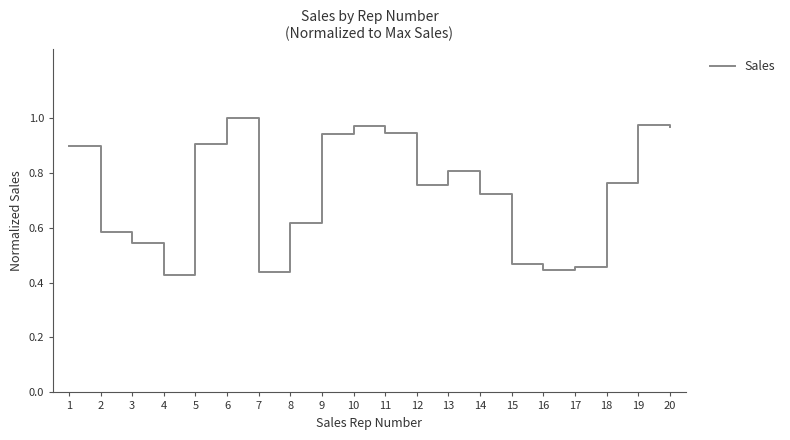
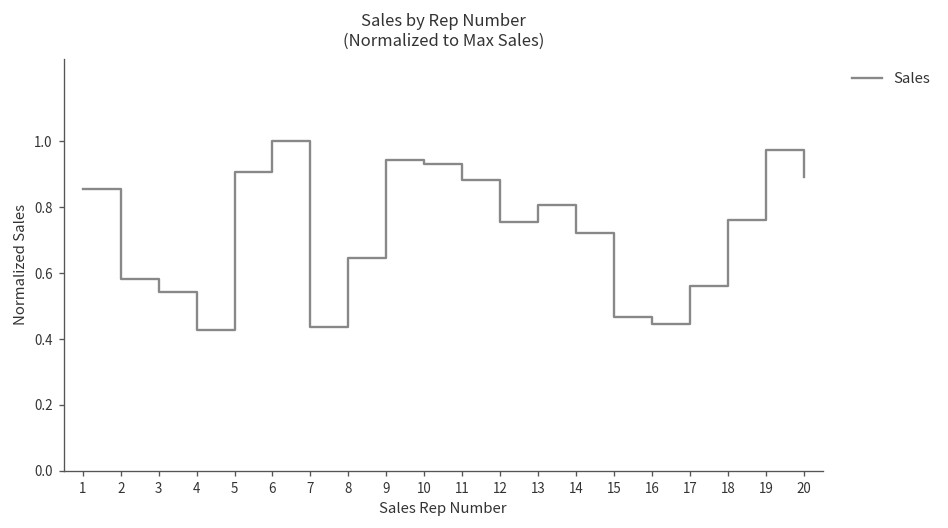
1: 0.90 -> 0.86
8: 0.62 -> 0.65
10: 0.97 -> 0.93
11: 0.94 -> 0.88
17: 0.46 -> 0.56
20: 0.96 -> 0.89
